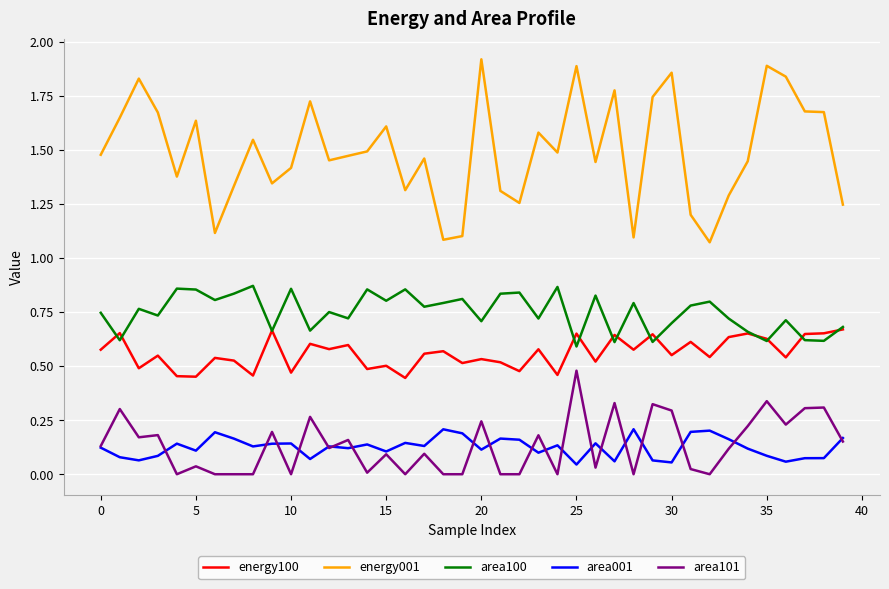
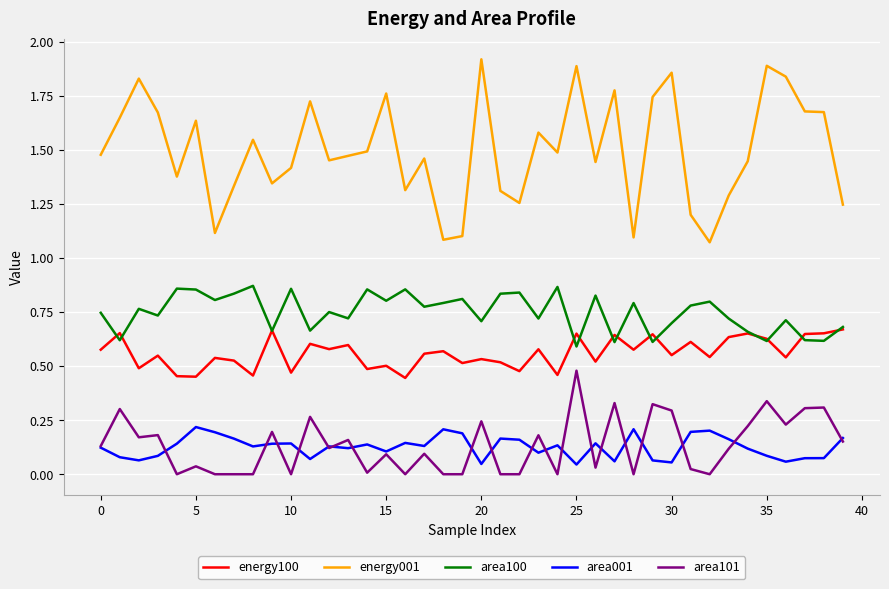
area001, 5: 0.11 -> 0.22
energy001, 15: 1.61 -> 1.76
area001, 20: 0.11 -> 0.05
